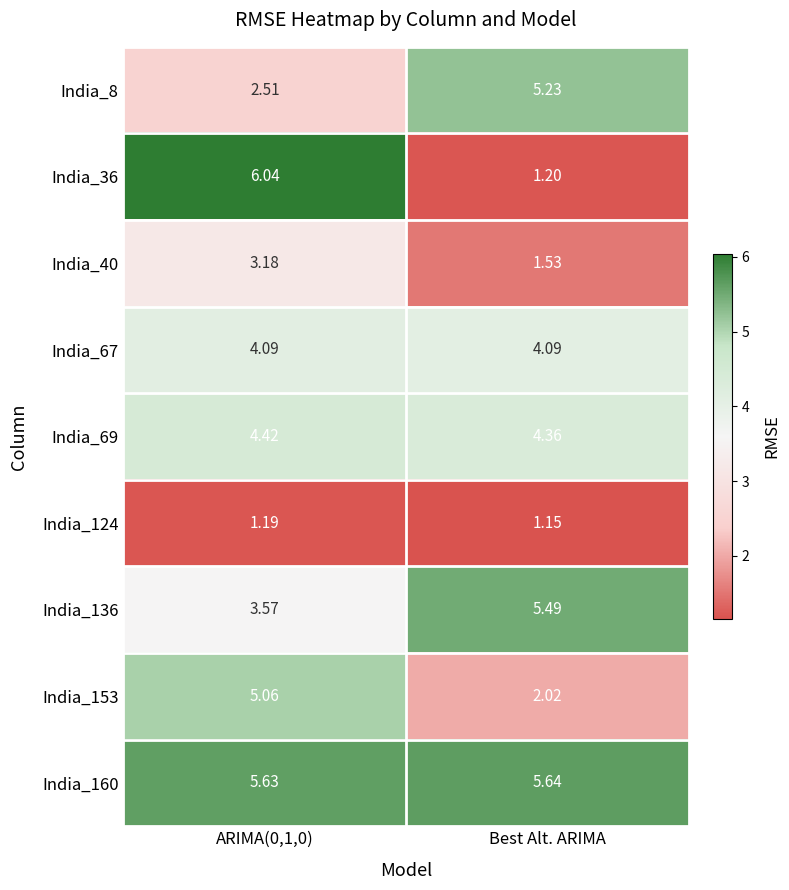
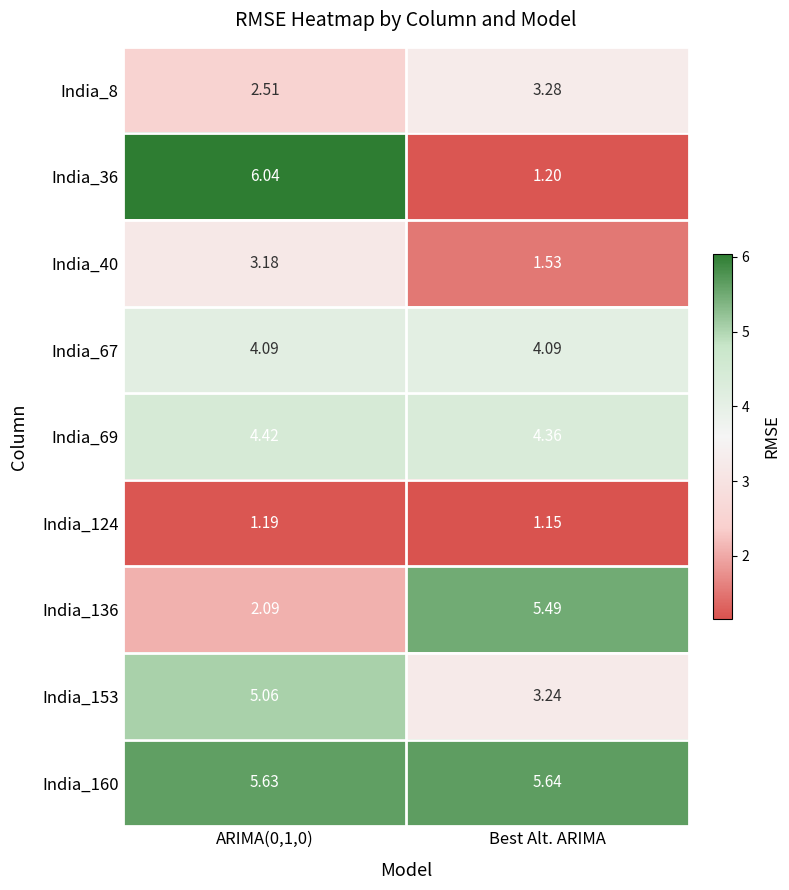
India_8, Best Alt. ARIMA: 5.23 -> 3.28
India_136, ARIMA(0,1,0): 3.57 -> 2.09
India_153, Best Alt. ARIMA: 2.02 -> 3.24
